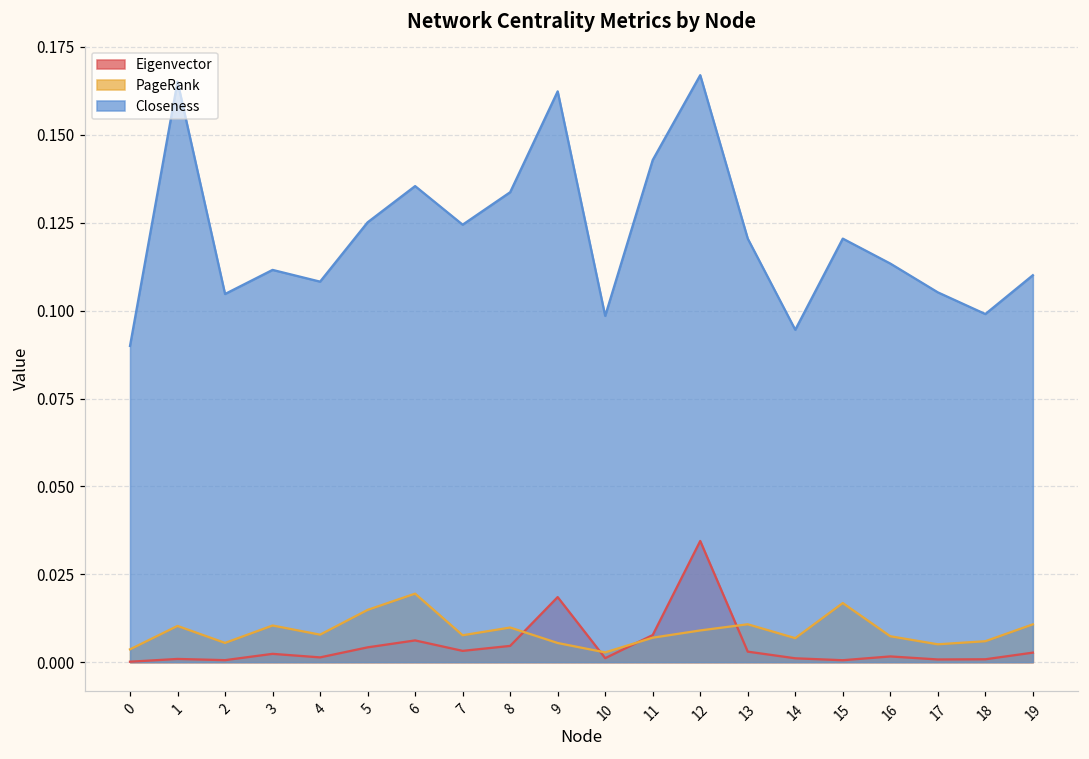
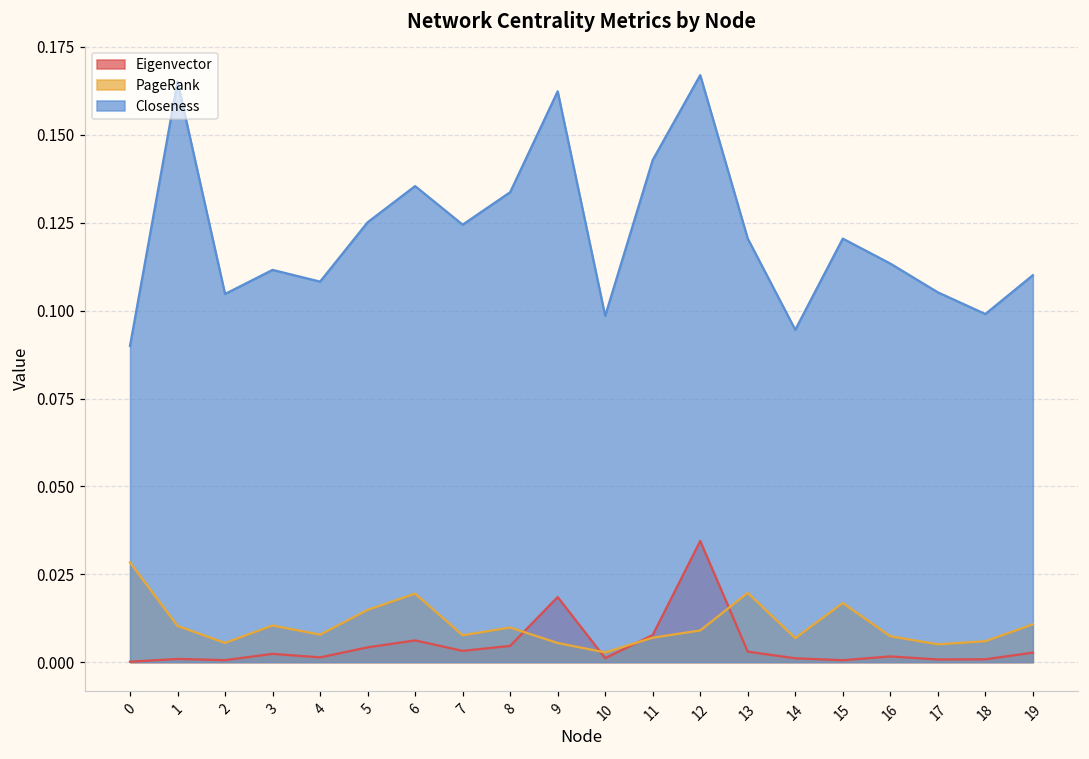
PageRank, 0: 0.004 -> 0.028
PageRank, 13: 0.011 -> 0.020
